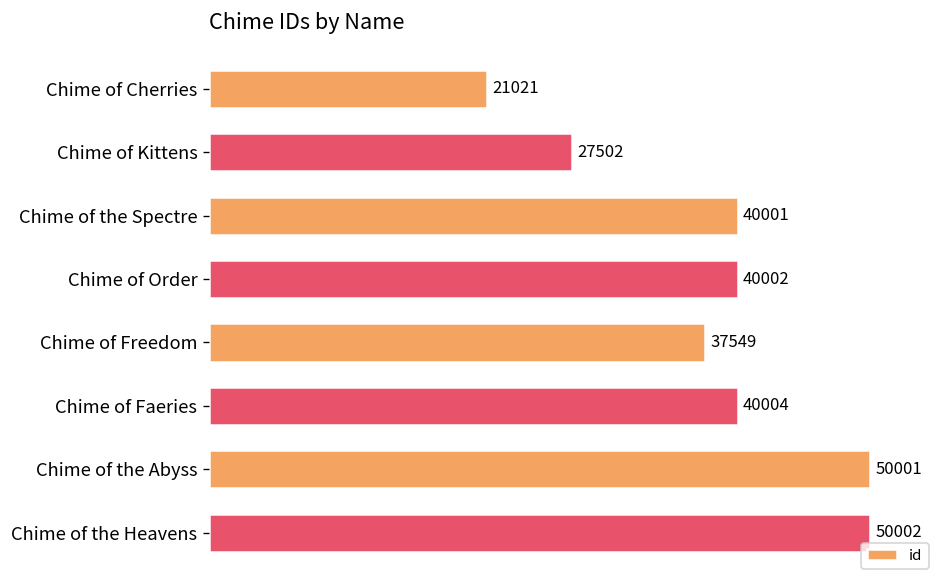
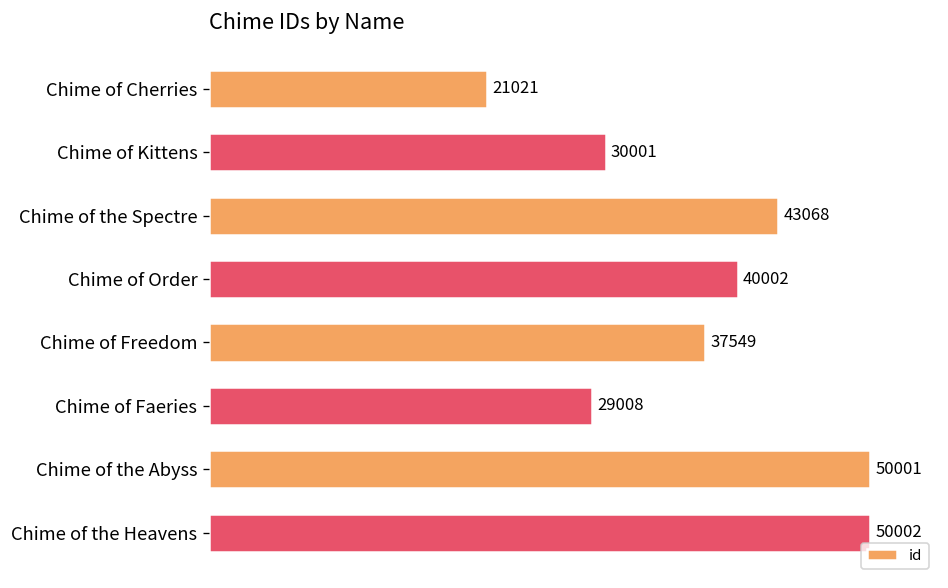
Chime of Kittens: 27502 -> 30001
Chime of the Spectre: 40001 -> 43068
Chime of Faeries: 40004 -> 29008
